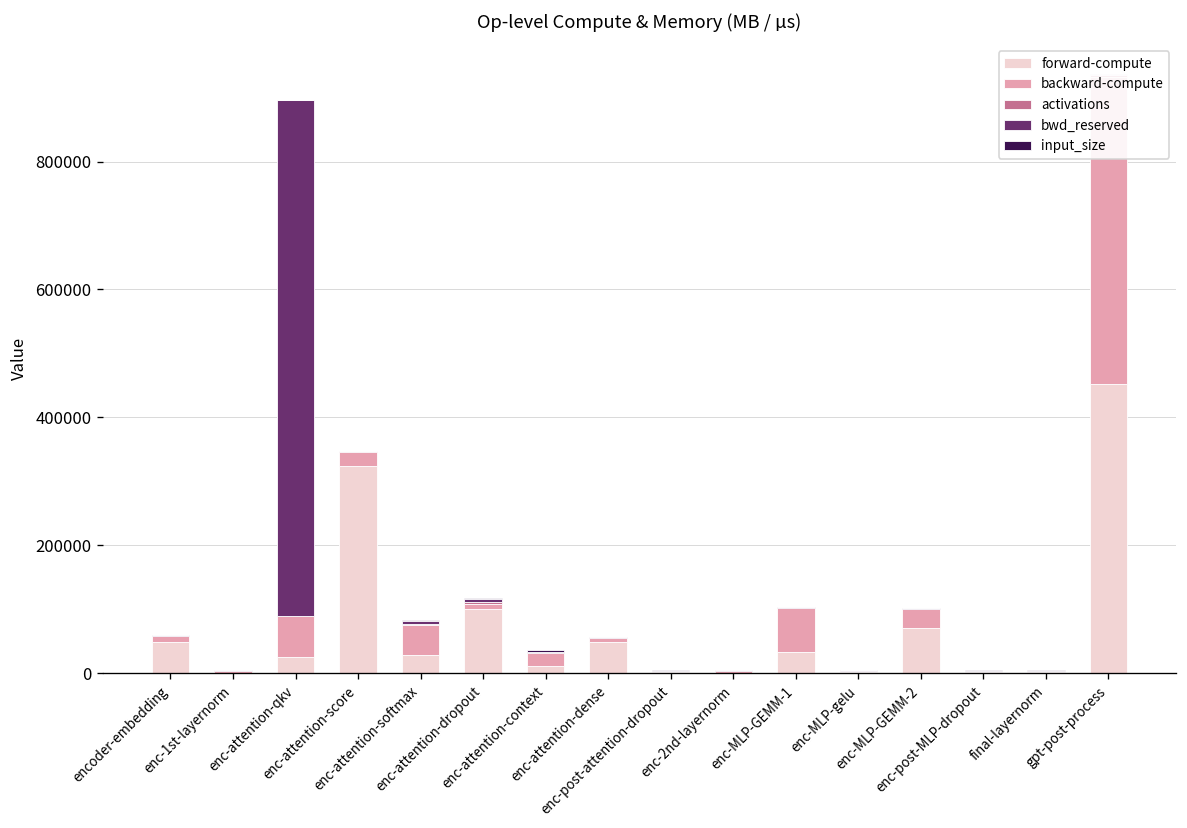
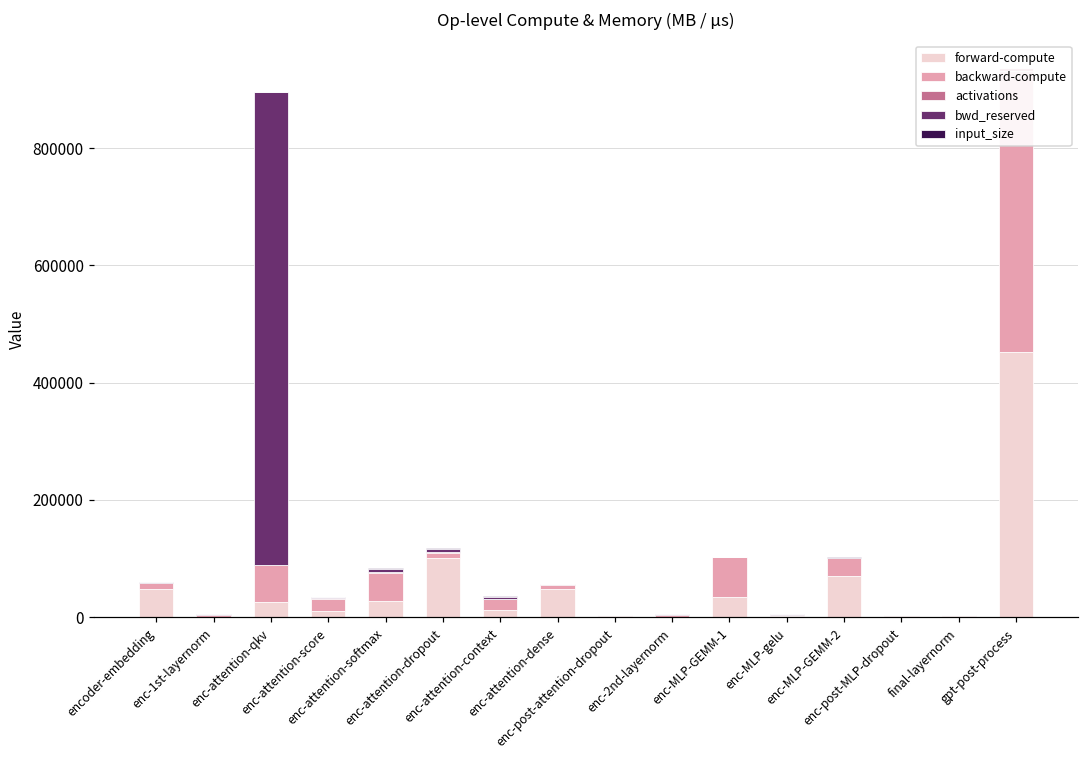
forward-compute, enc-attention-score: 320000 -> 10000
